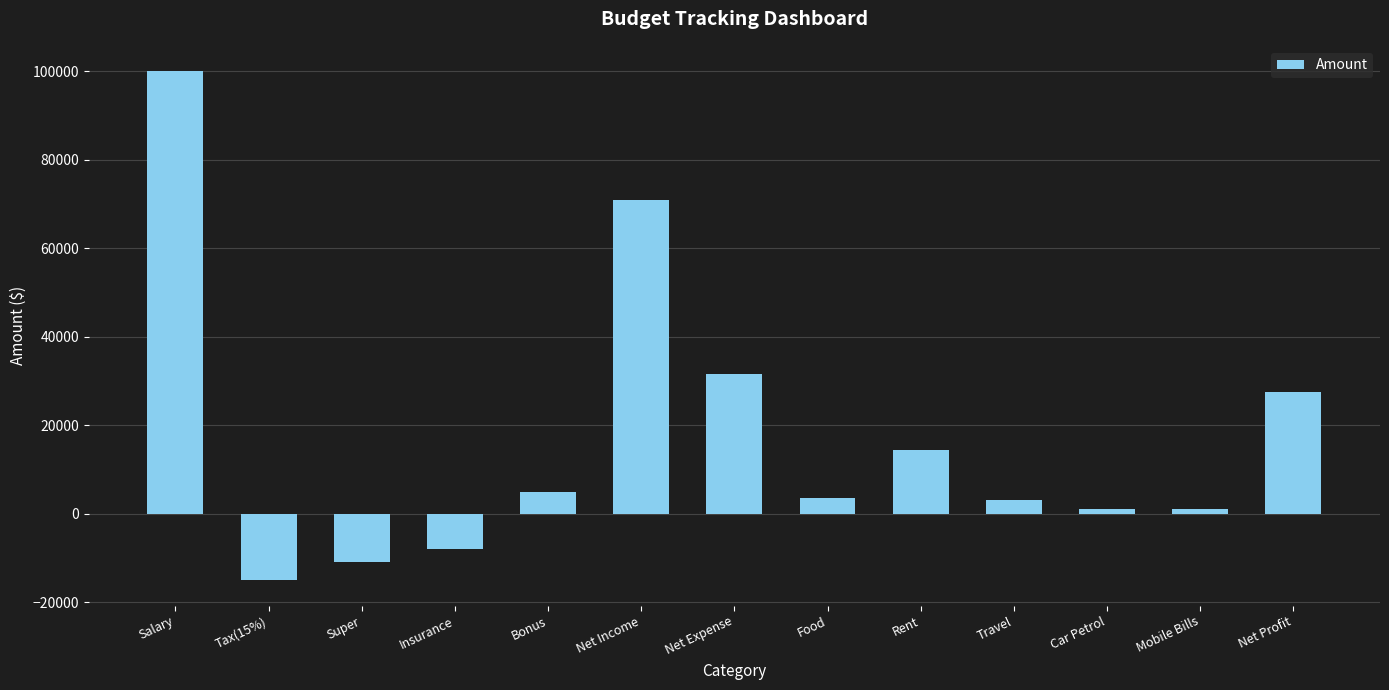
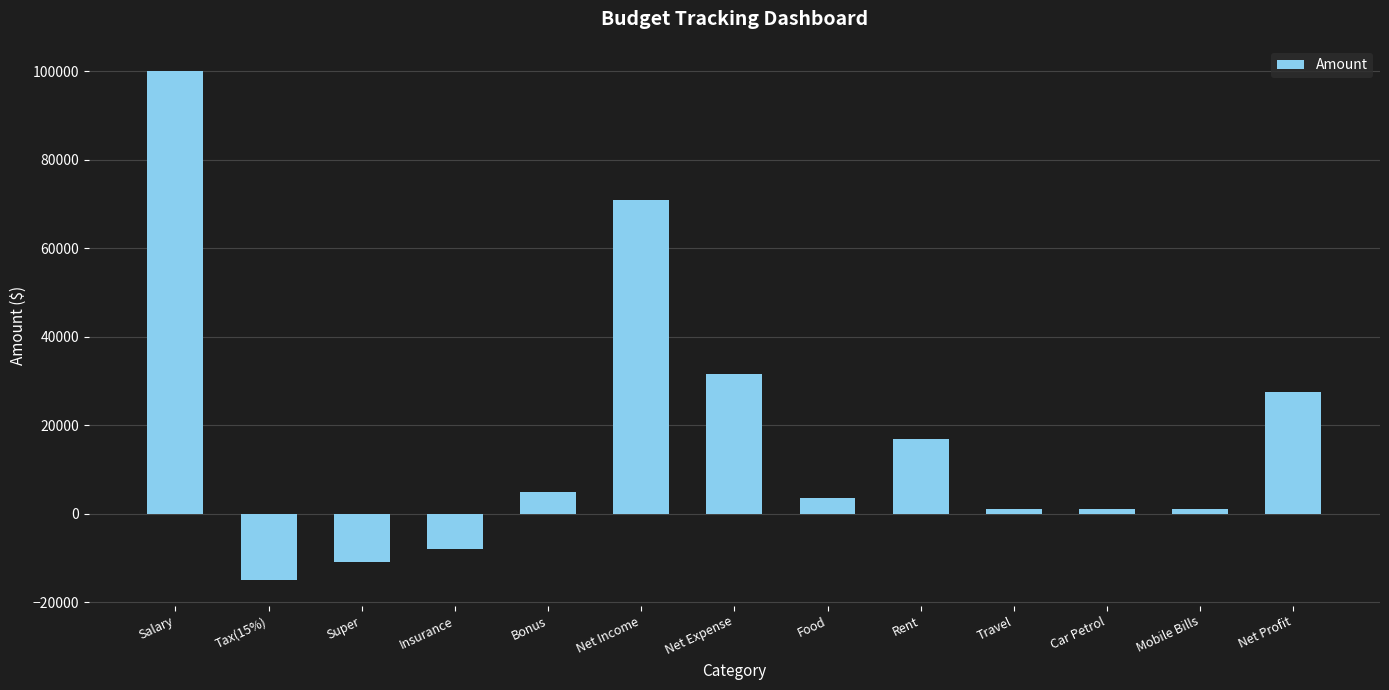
Rent: 14000 -> 17000
Travel: 3000 -> 1000
